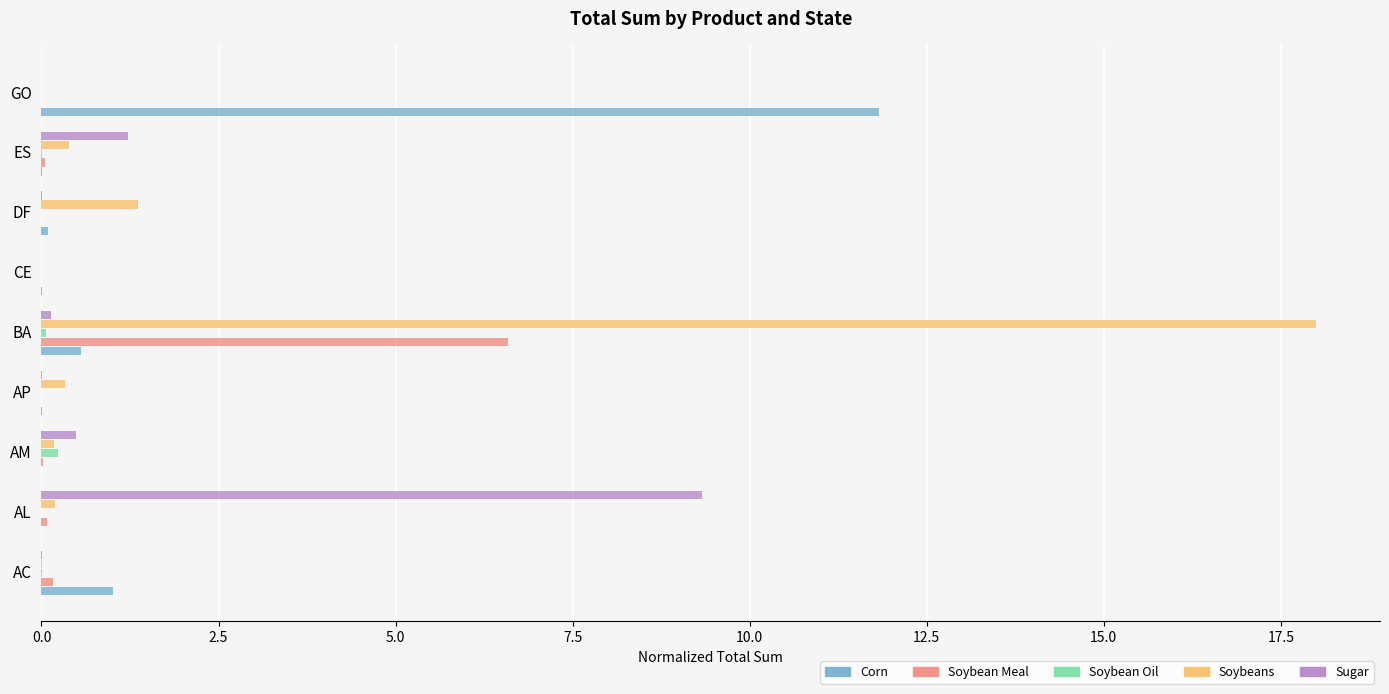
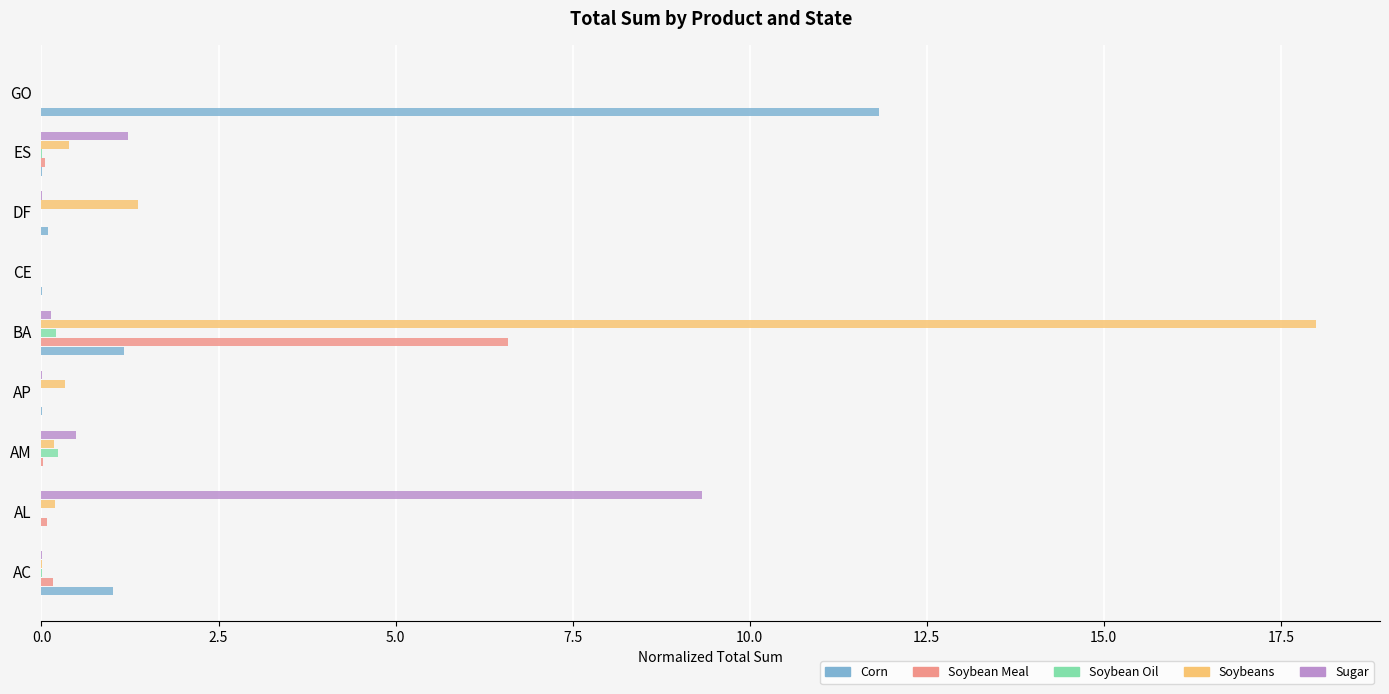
Soybean Oil, BA: 0.1 -> 0.2
Corn, BA: 0.6 -> 1.2
